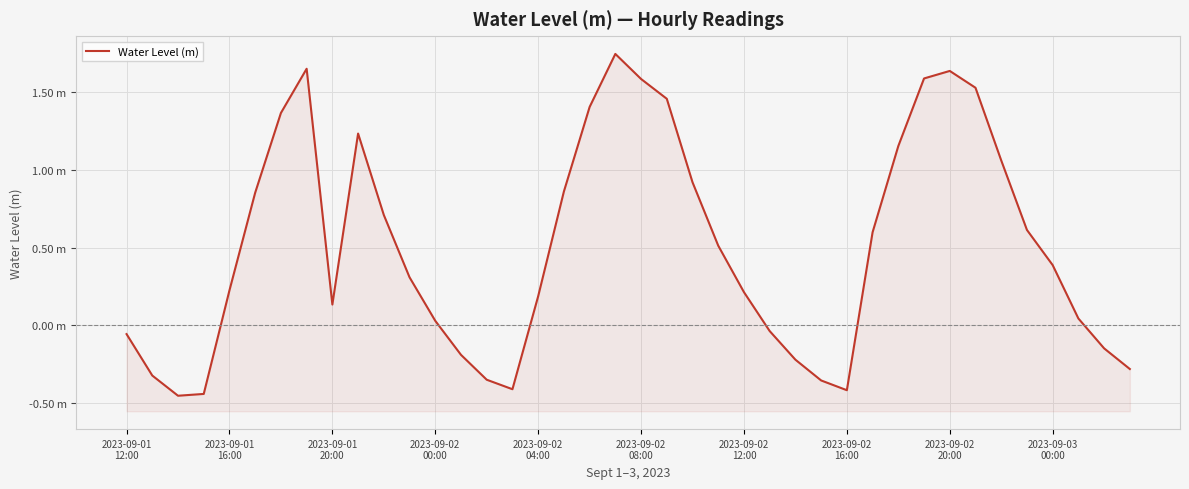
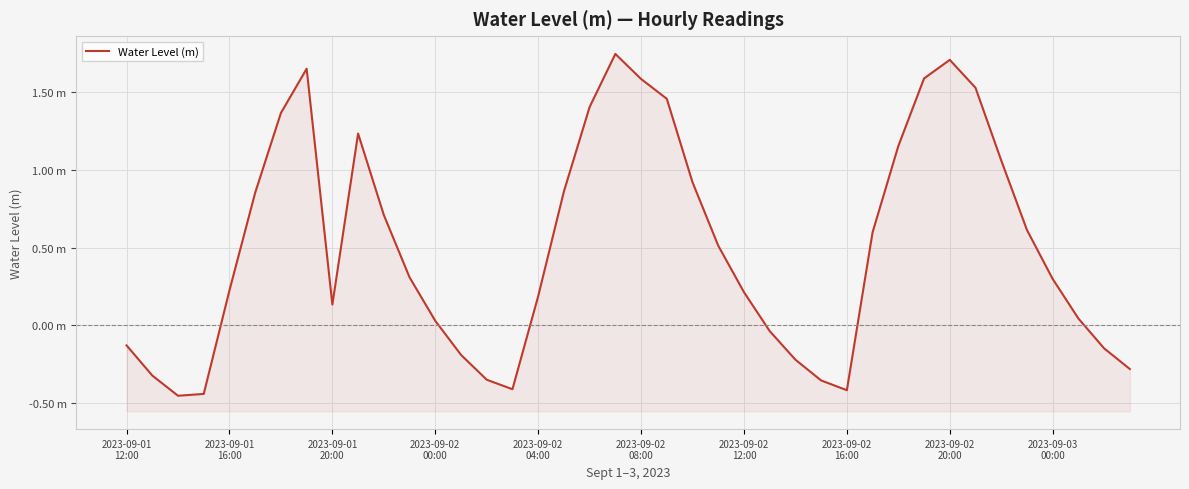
2023-09-01 12:00: -0.06 m -> -0.13 m
2023-09-02 20:00: 1.64 m -> 1.71 m
2023-09-03 00:00: 0.39 m -> 0.30 m
